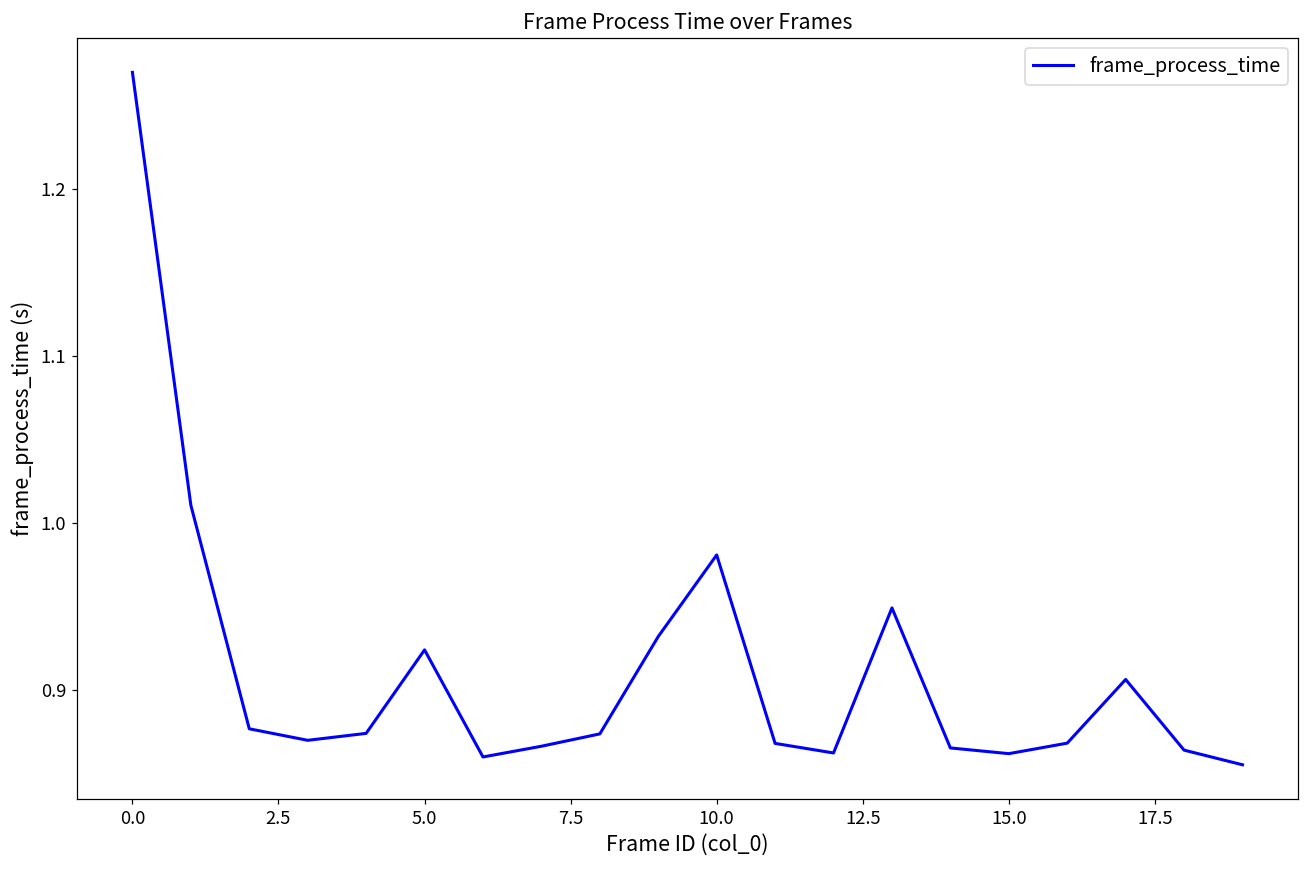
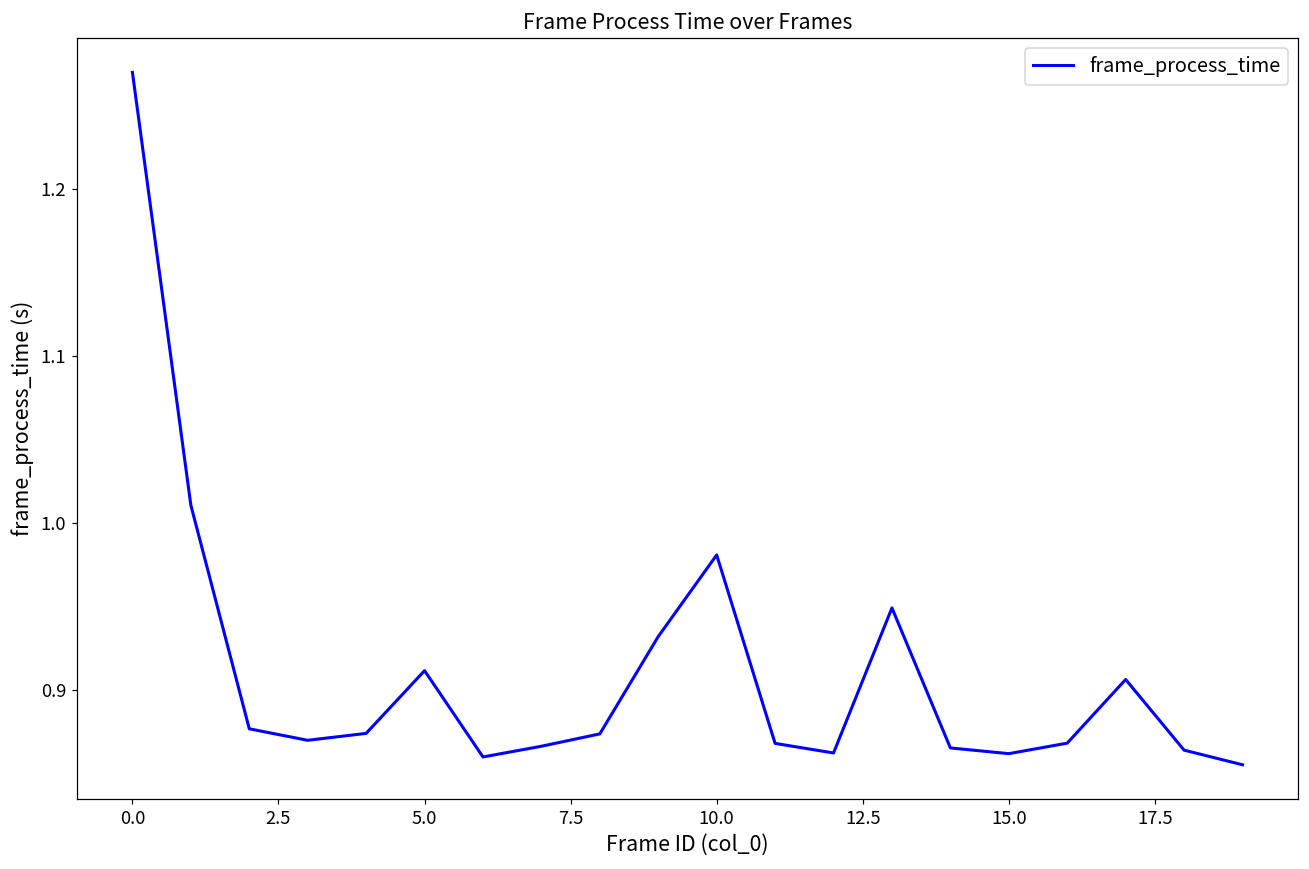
5.0: 0.924 -> 0.912
